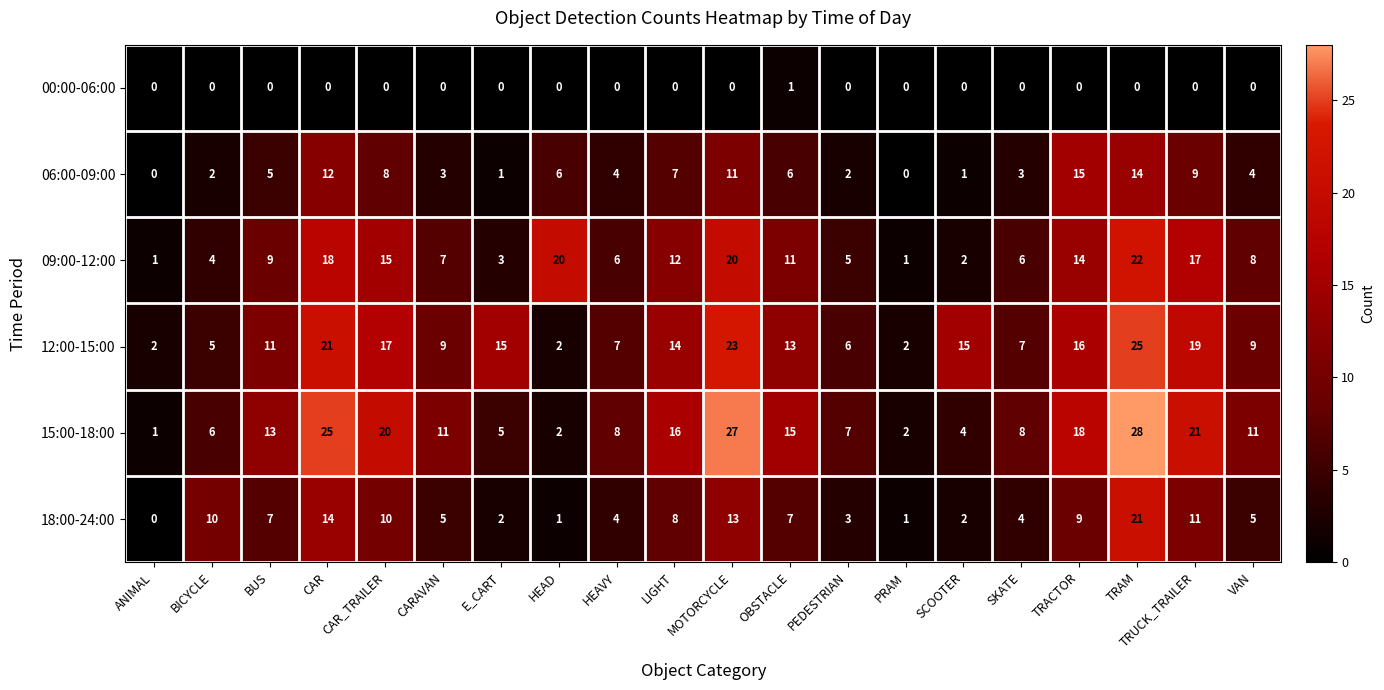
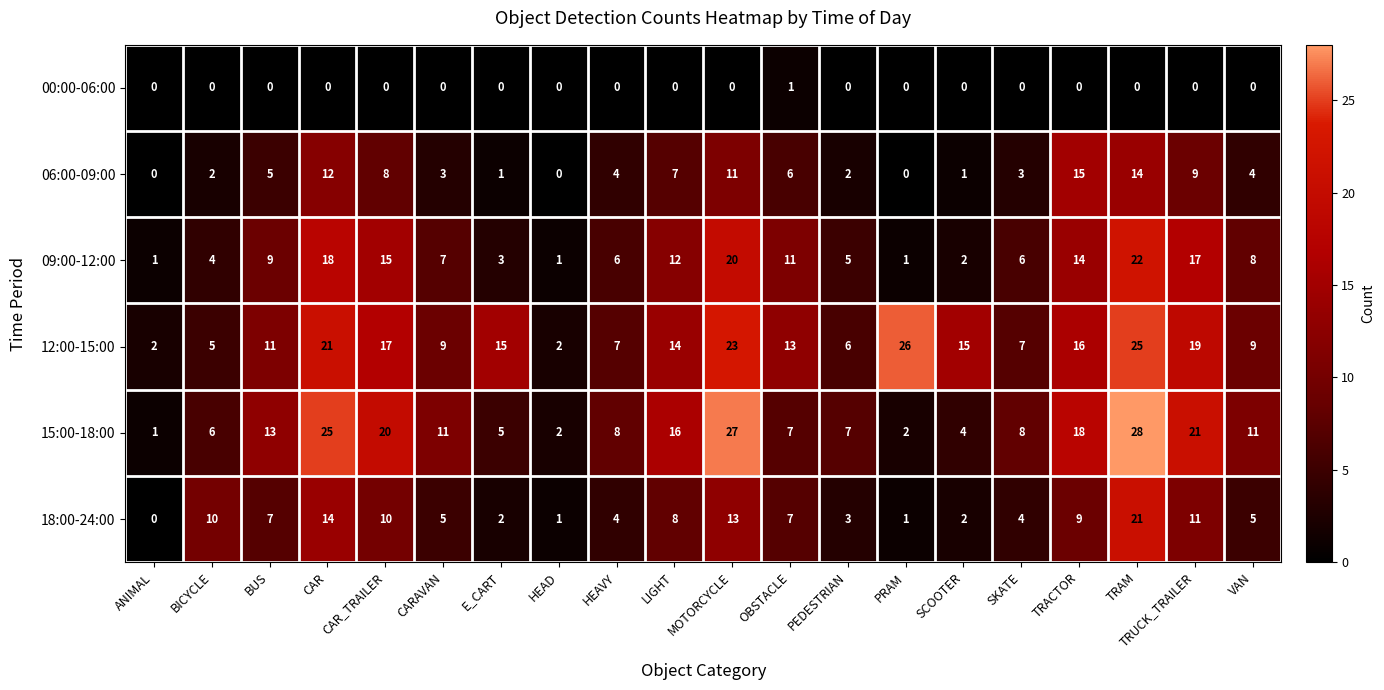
06:00-09:00, HEAD: 6 -> 0
09:00-12:00, HEAD: 20 -> 1
12:00-15:00, PRAM: 2 -> 26
15:00-18:00, OBSTACLE: 15 -> 7
